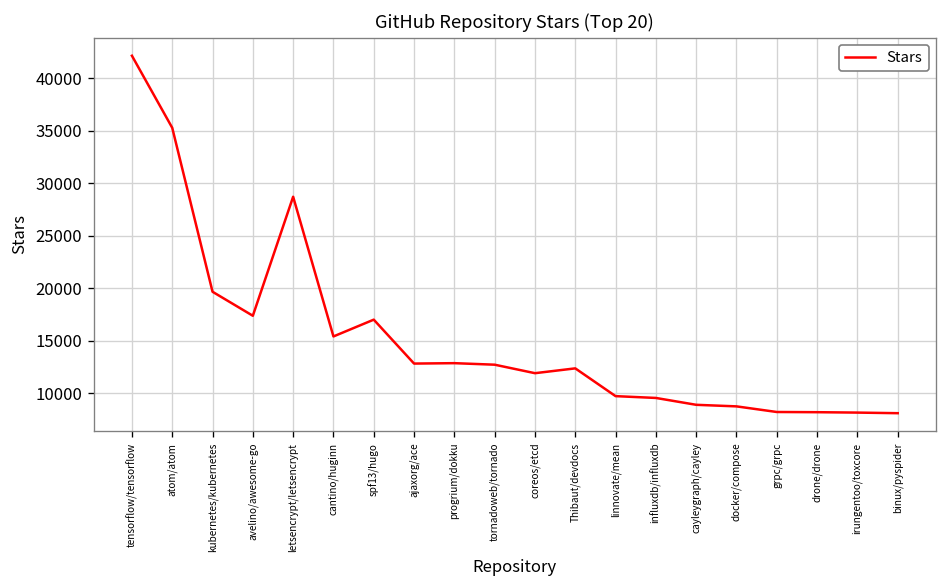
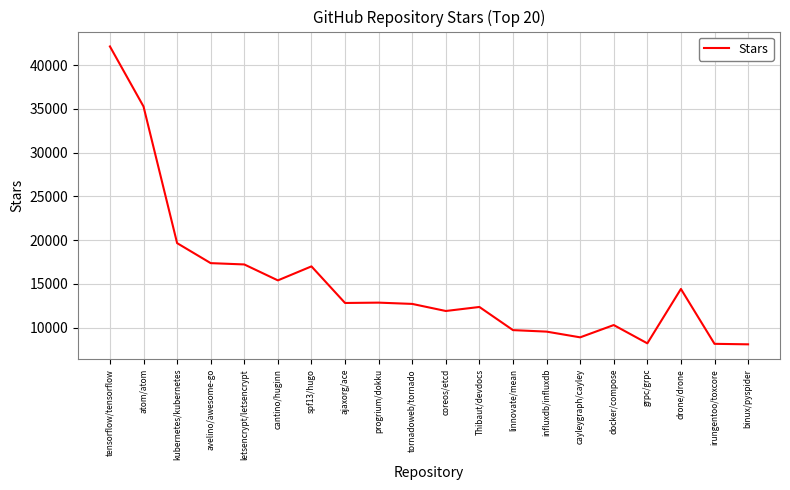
letsencrypt/letsencrypt: 29000 -> 17000
docker/compose: 9000 -> 10000
drone/drone: 8000 -> 14000
